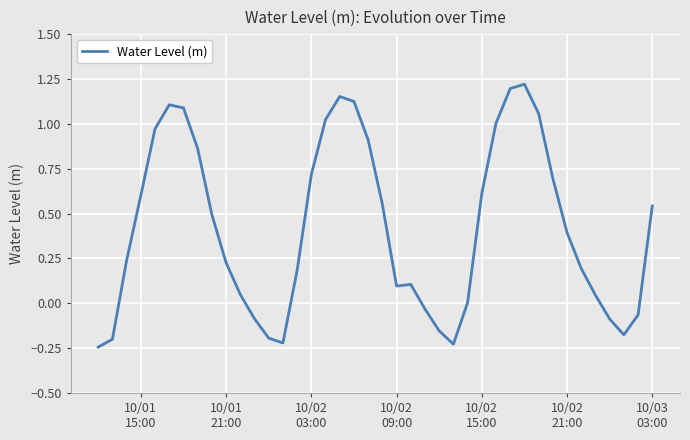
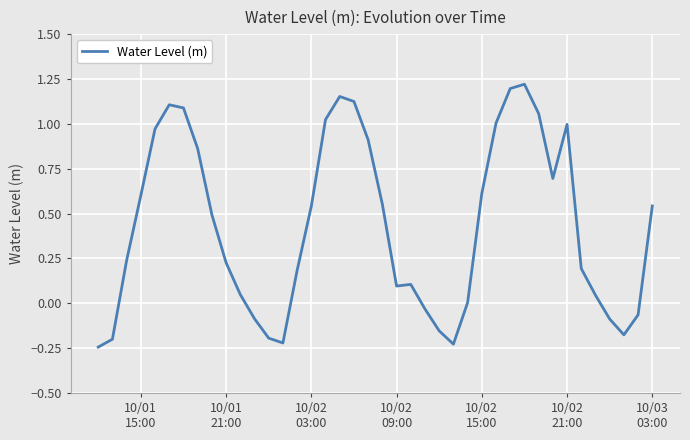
10/02 03:00: 0.72 -> 0.54
10/02 21:00: 0.39 -> 1.00
